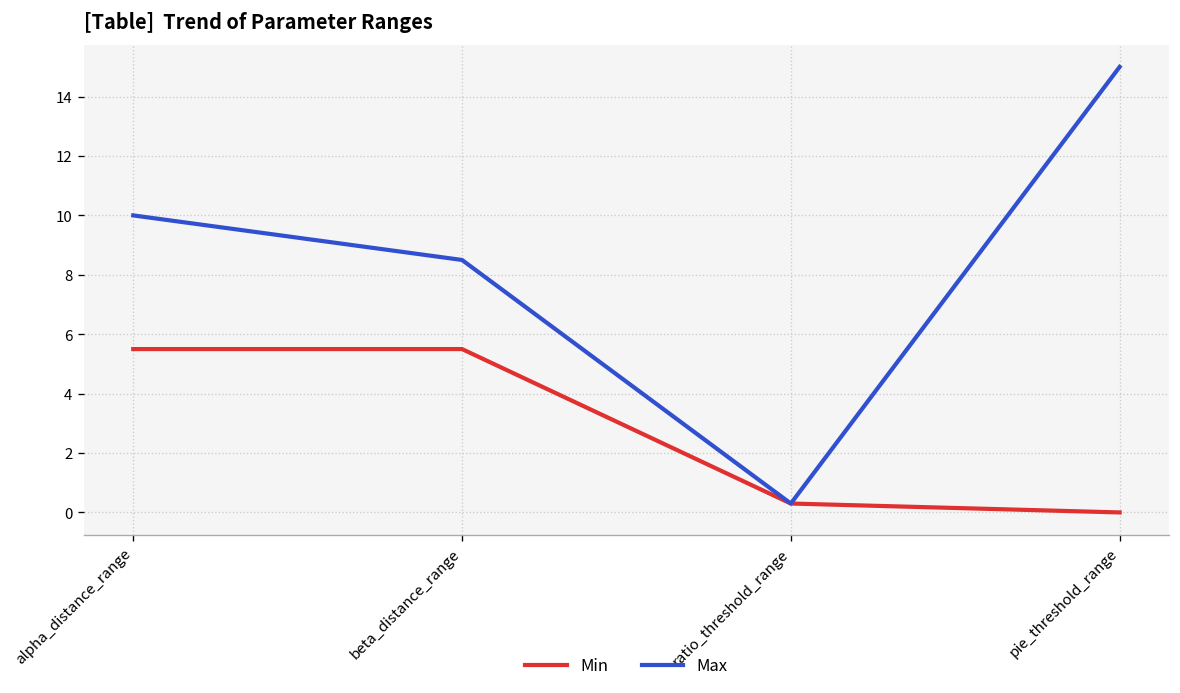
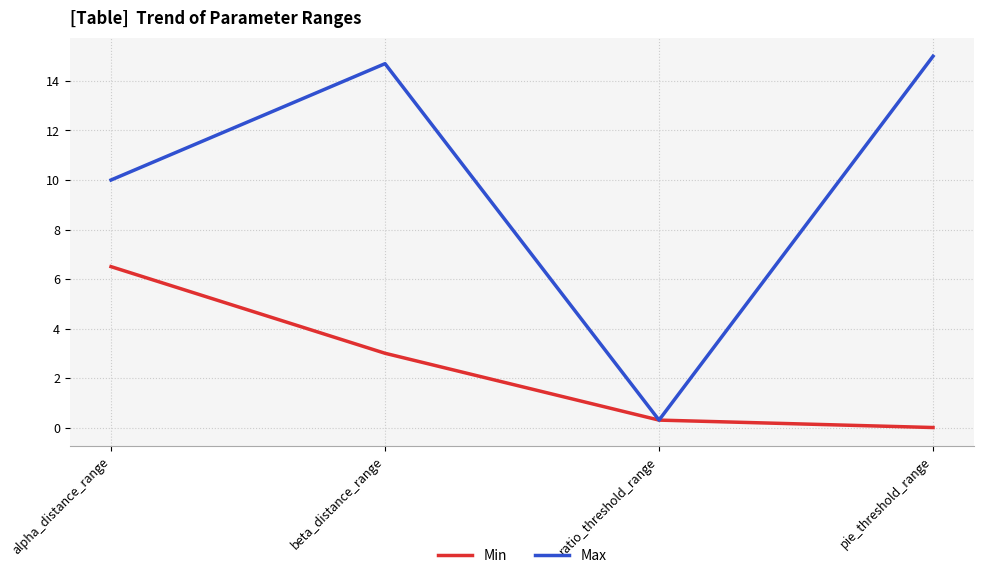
Min, alpha_distance_range: 5.5 -> 6.5
Min, beta_distance_range: 5.5 -> 3.0
Max, beta_distance_range: 8.5 -> 14.7
